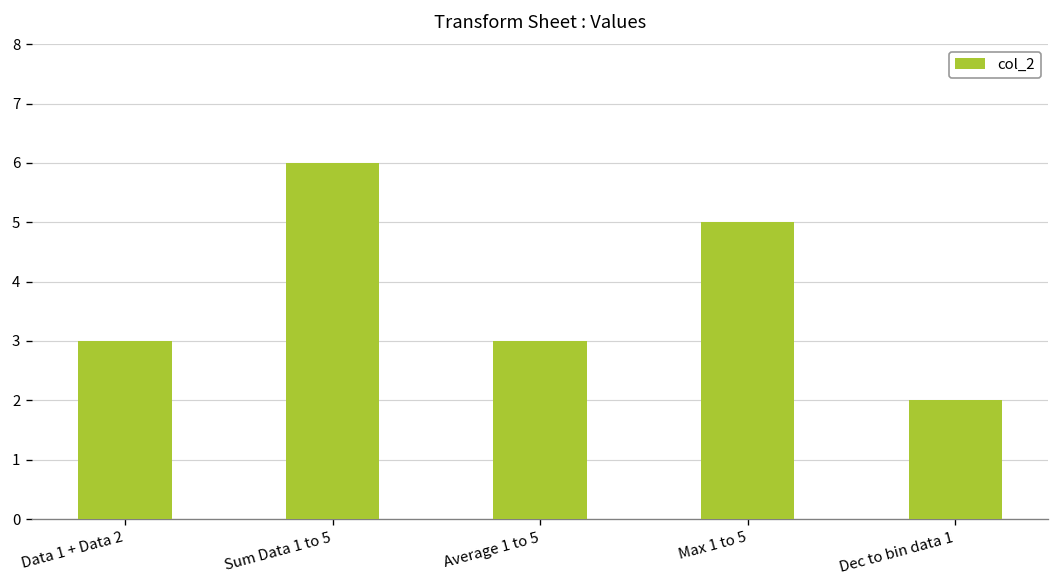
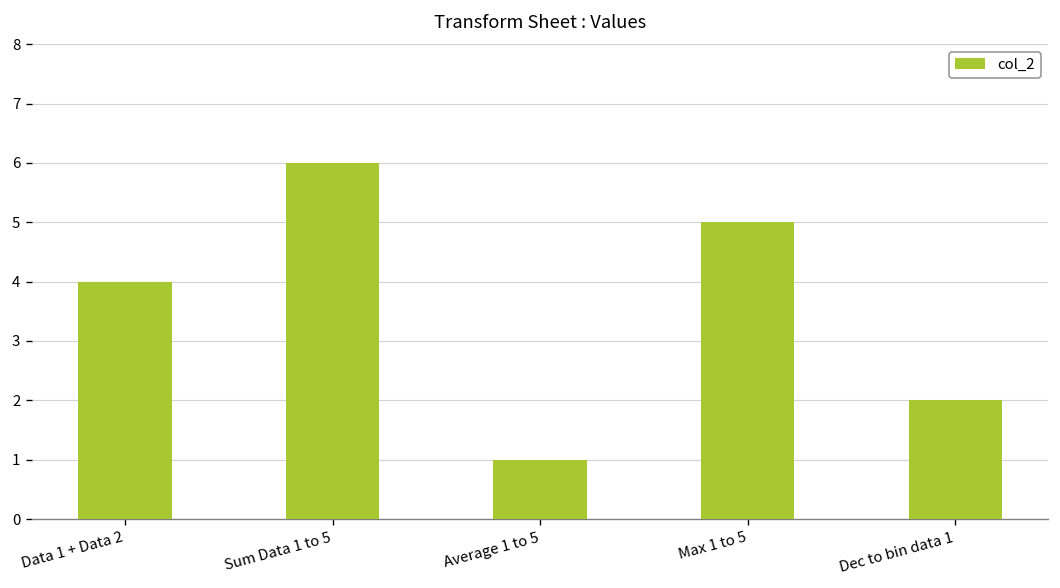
Data 1 + Data 2: 3 -> 4
Average 1 to 5: 3 -> 1
